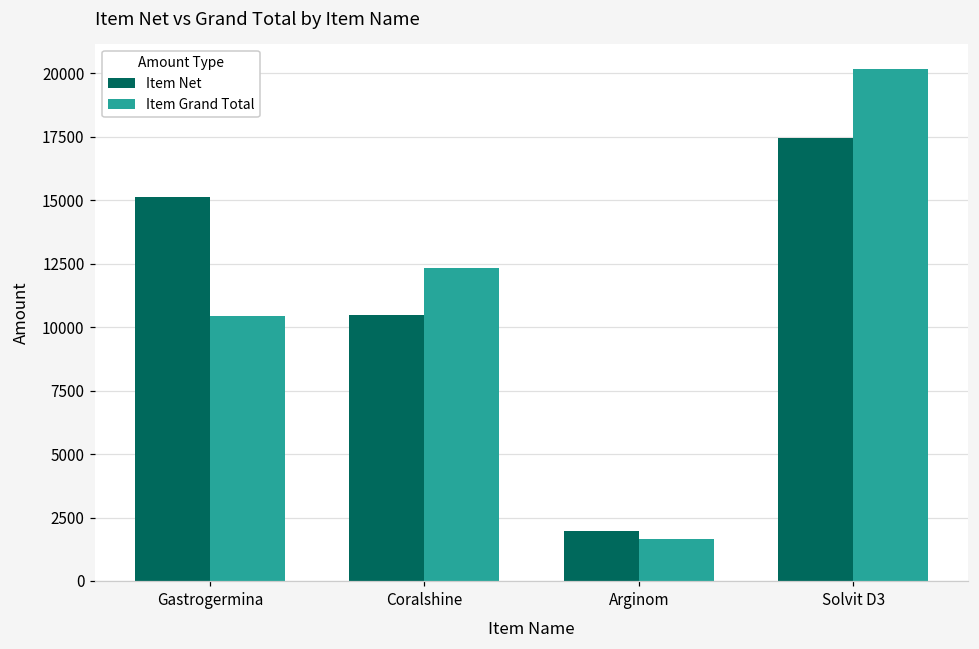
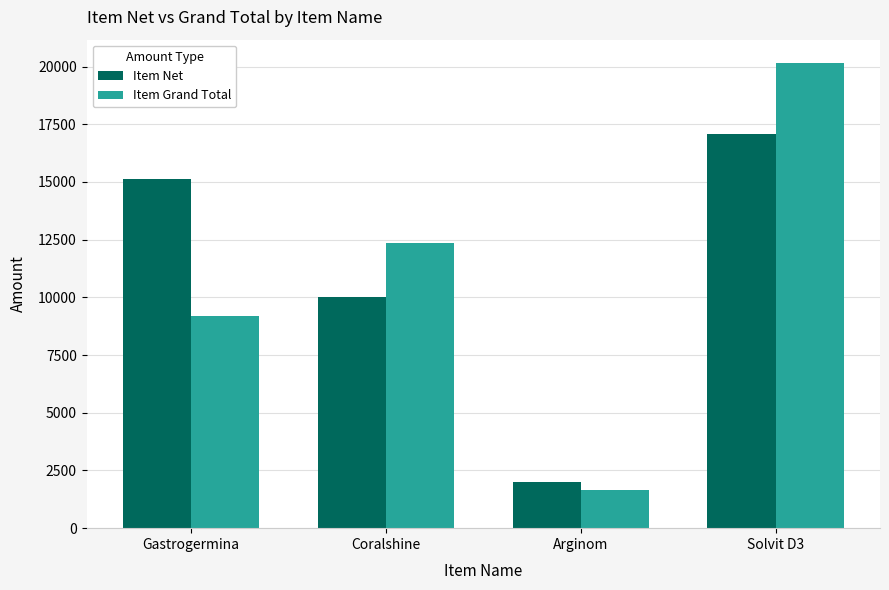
Item Grand Total, Gastrogermina: 10500 -> 9200
Item Net, Coralshine: 10500 -> 10000
Item Net, Solvit D3: 17400 -> 17100
